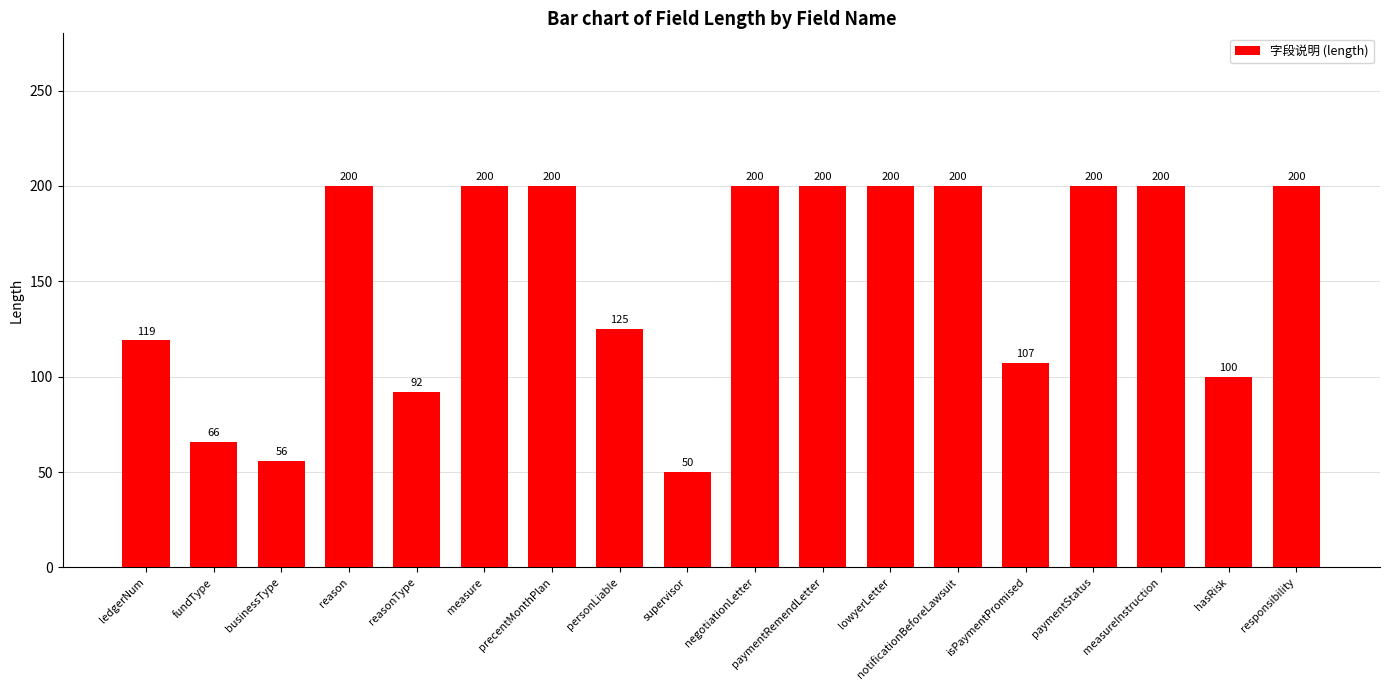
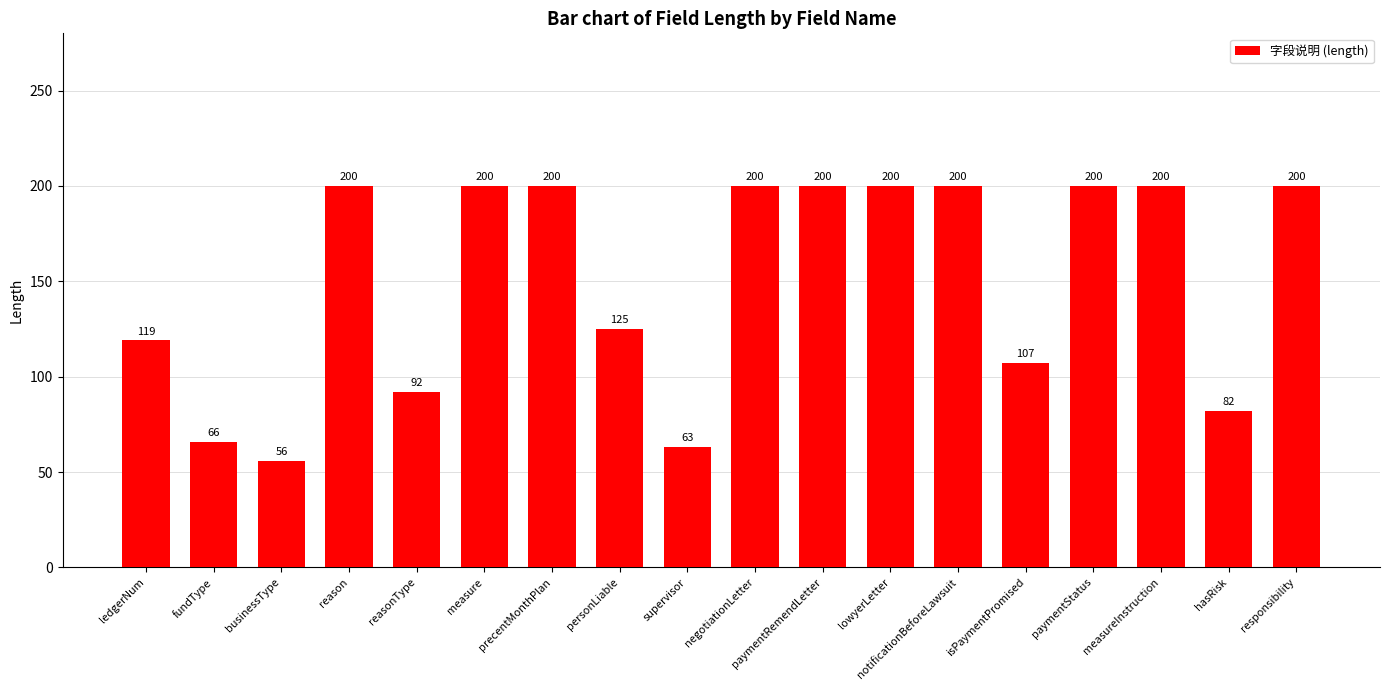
supervisor: 50 -> 63
hasRisk: 100 -> 82
